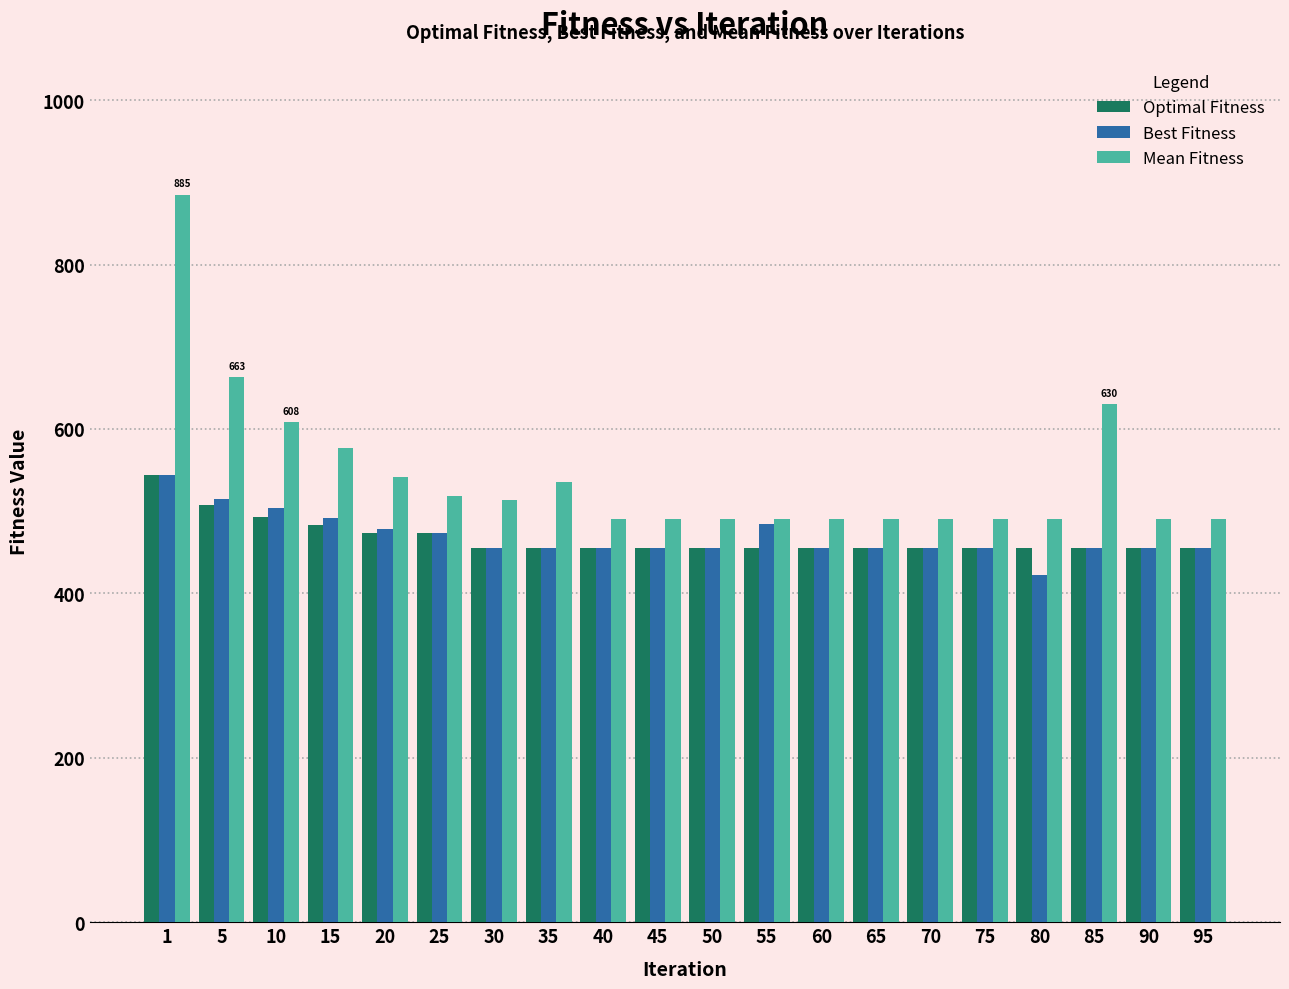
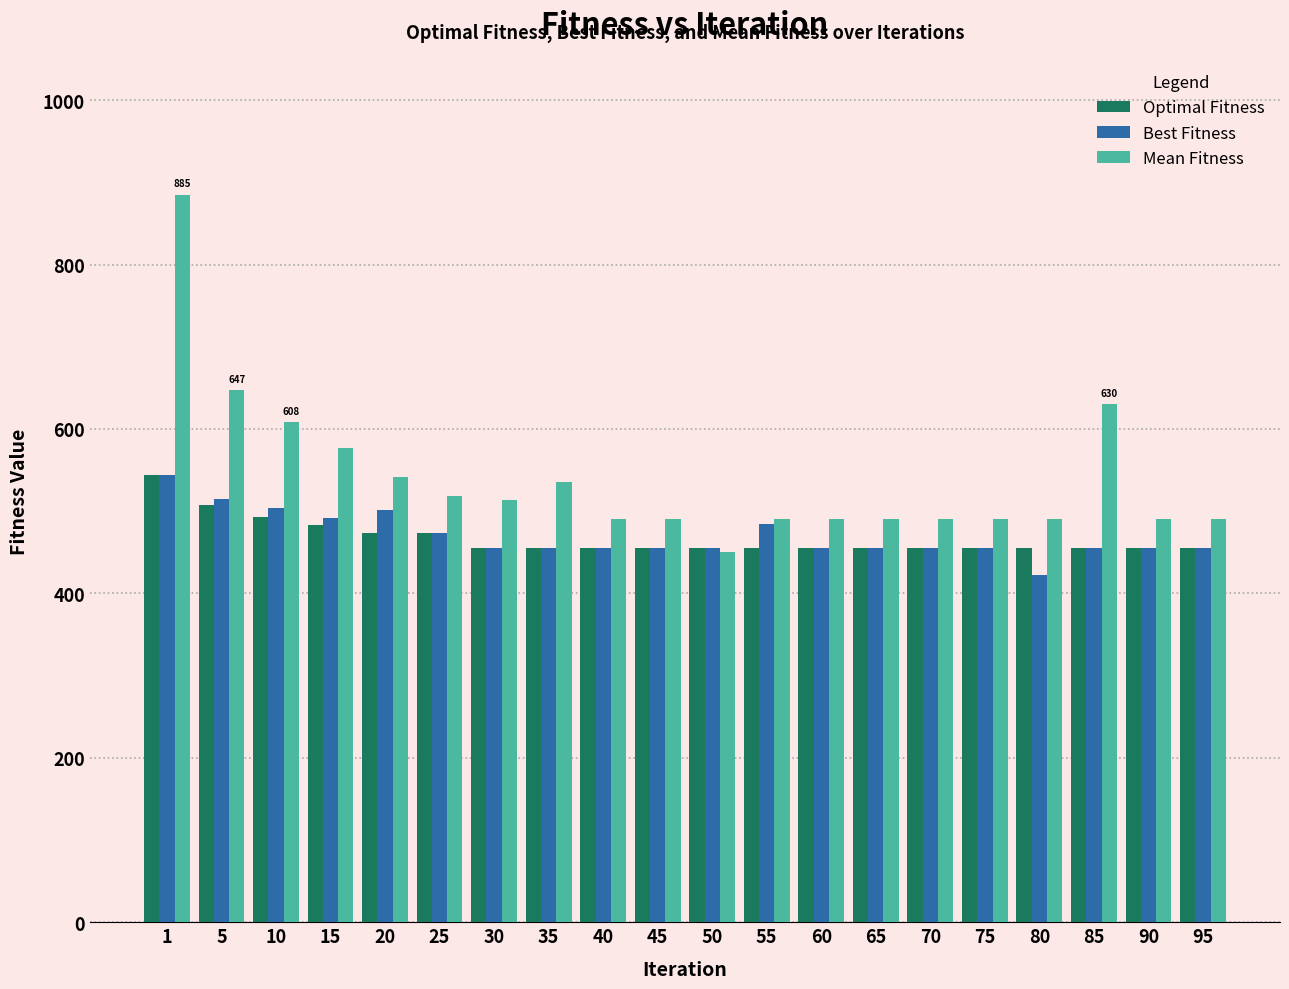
Mean Fitness, 5: 663 -> 647
Best Fitness, 20: 480 -> 500
Mean Fitness, 50: 490 -> 450
